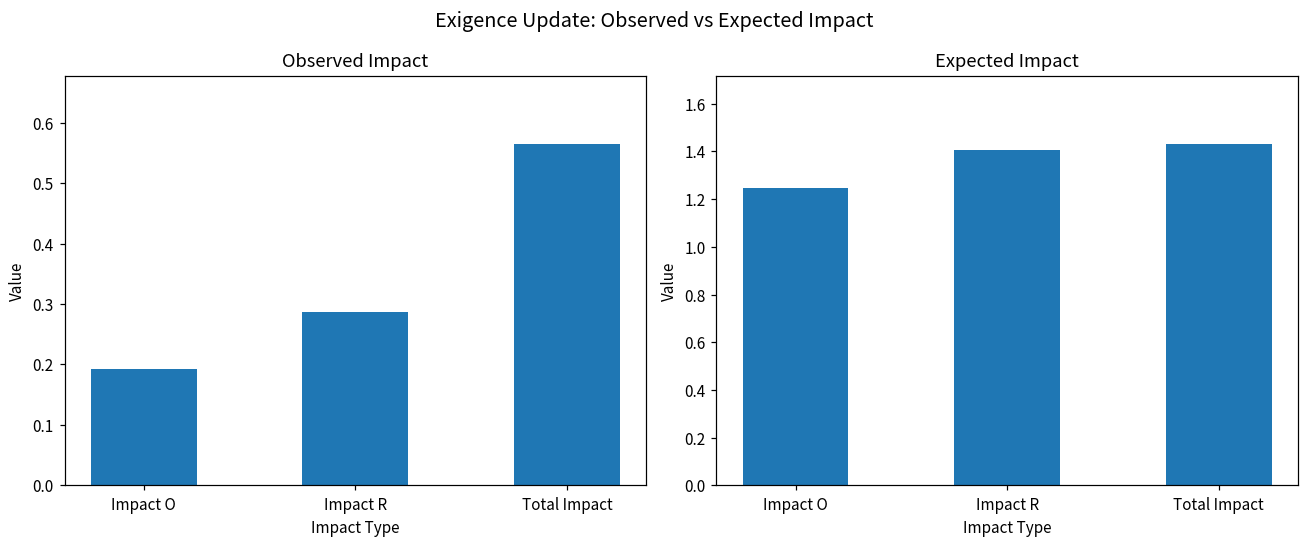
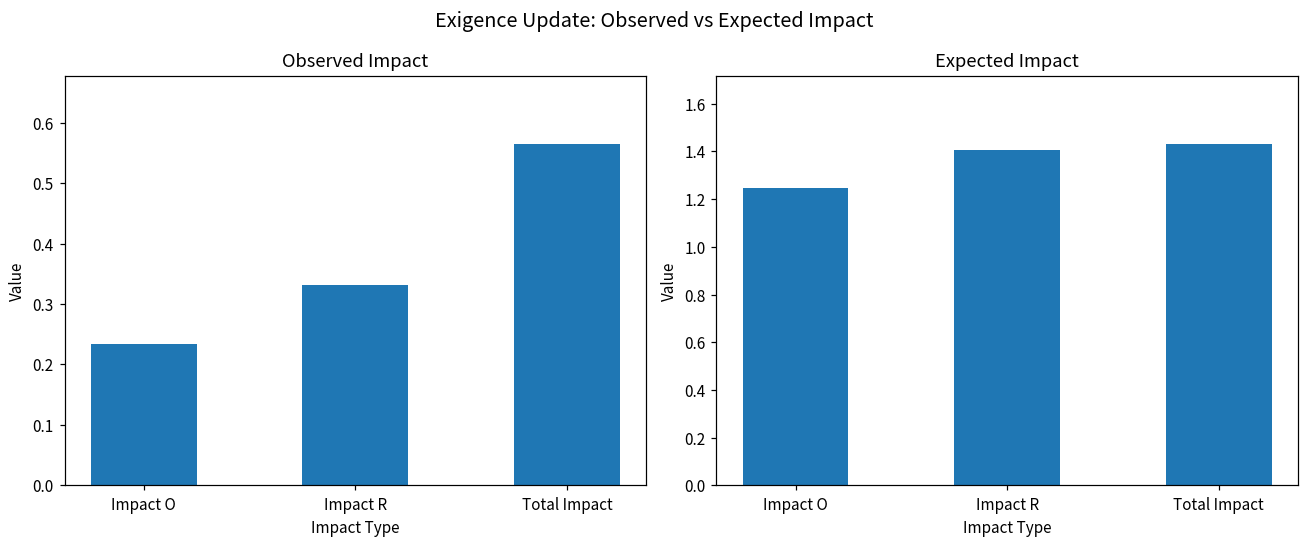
Observed Impact, Impact O: 0.19 -> 0.23
Observed Impact, Impact R: 0.29 -> 0.33
